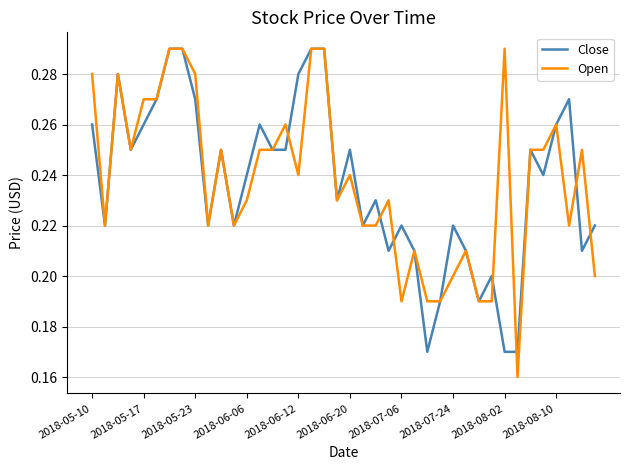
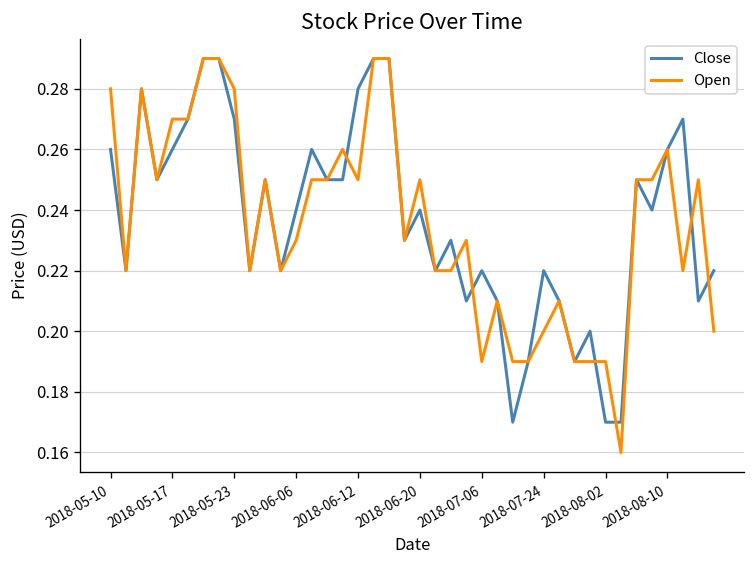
Open, 2018-06-12: 0.24 -> 0.25
Close, 2018-06-20: 0.25 -> 0.24
Open, 2018-06-20: 0.24 -> 0.25
Open, 2018-08-02: 0.29 -> 0.19
